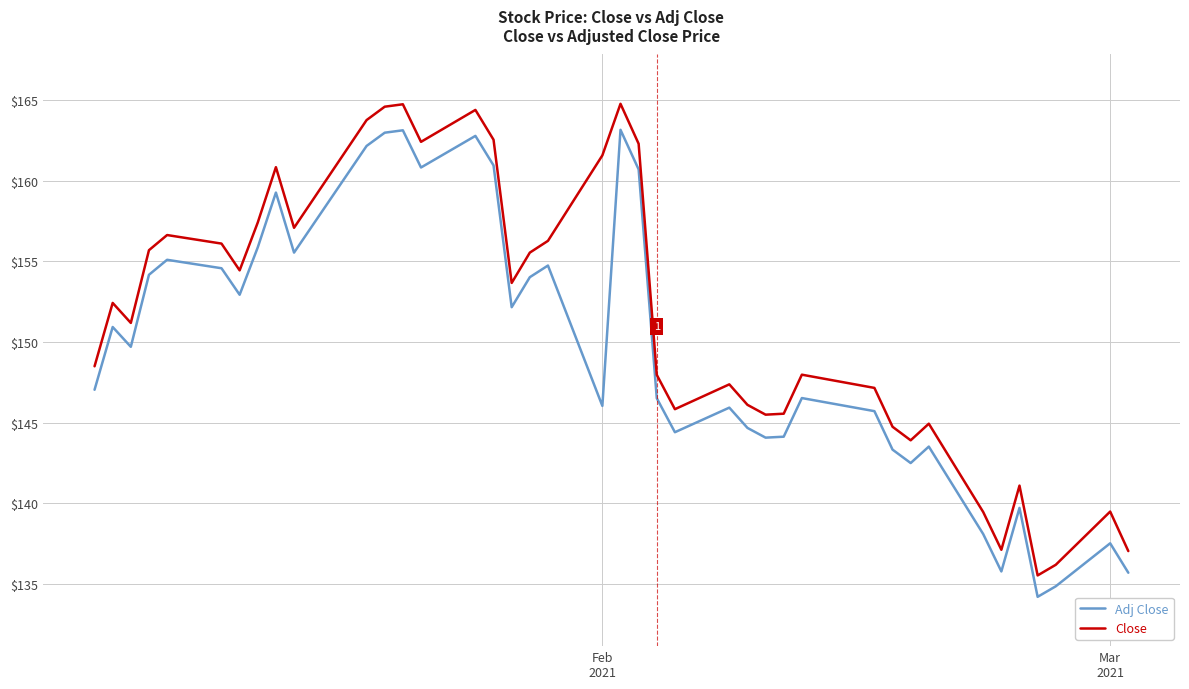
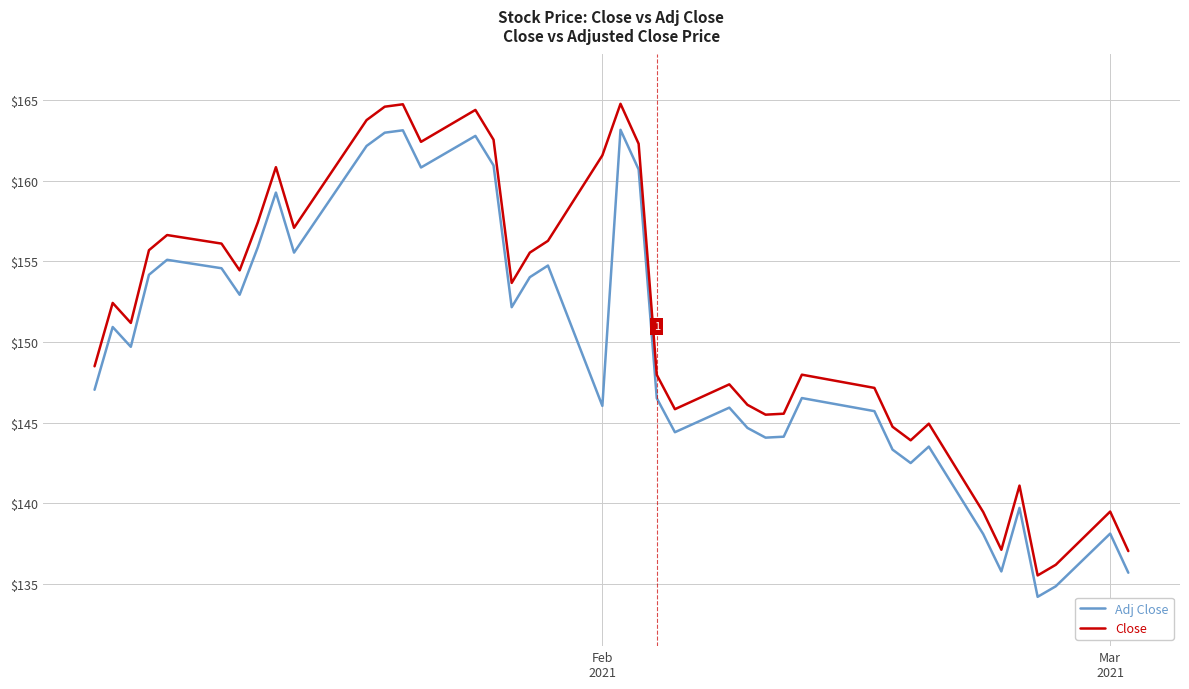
Adj Close, Mar 2021: $137.5 -> $138.1
